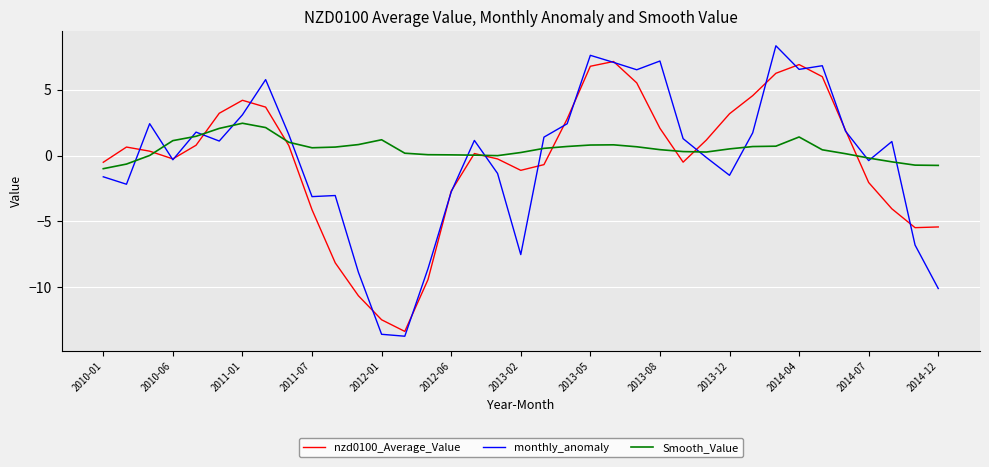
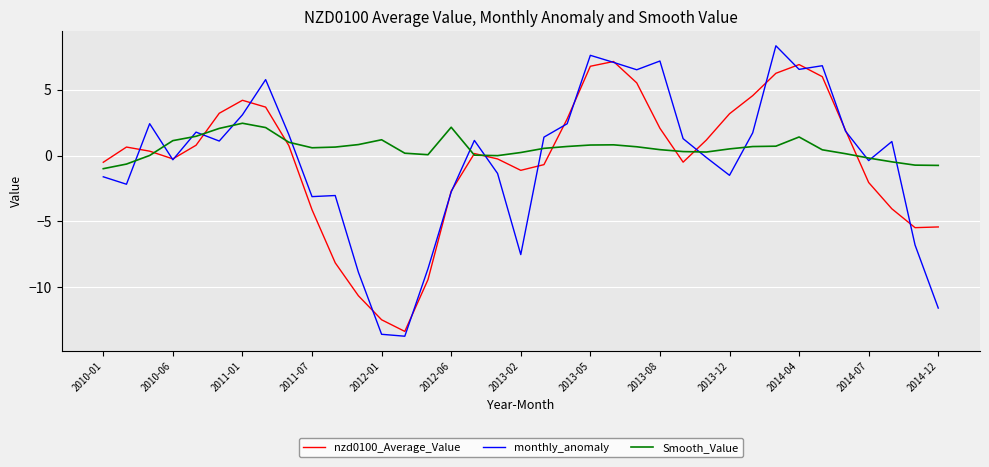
Smooth_Value, 2012-06: 0.1 -> 2.2
monthly_anomaly, 2014-12: -10.1 -> -11.6
